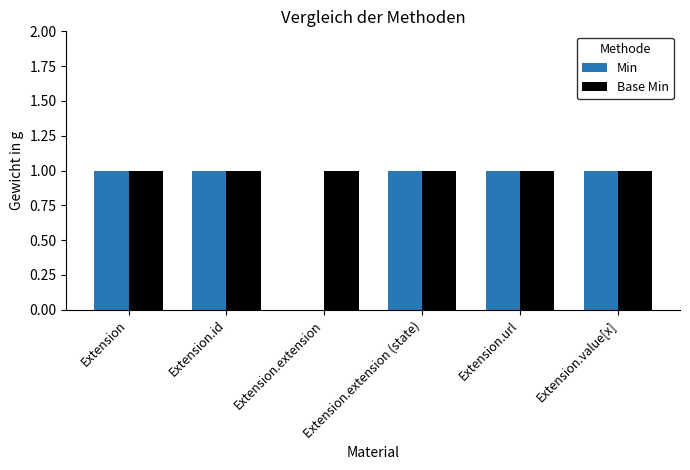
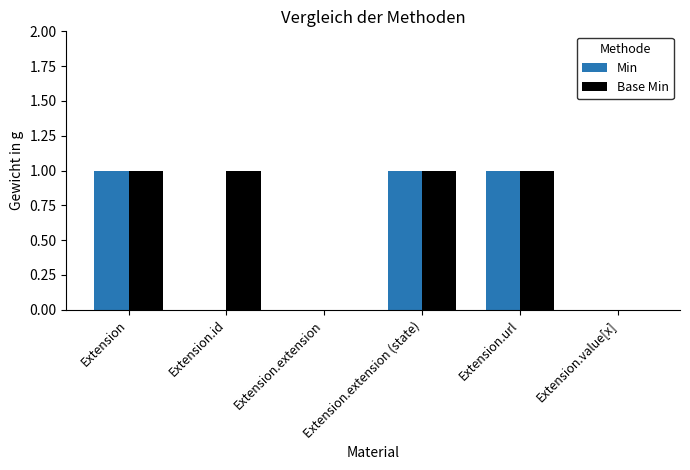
Min, Extension.id: 1 -> 0
Base Min, Extension.extension: 1 -> 0
Min, Extension.value[x]: 1 -> 0
Base Min, Extension.value[x]: 1 -> 0
